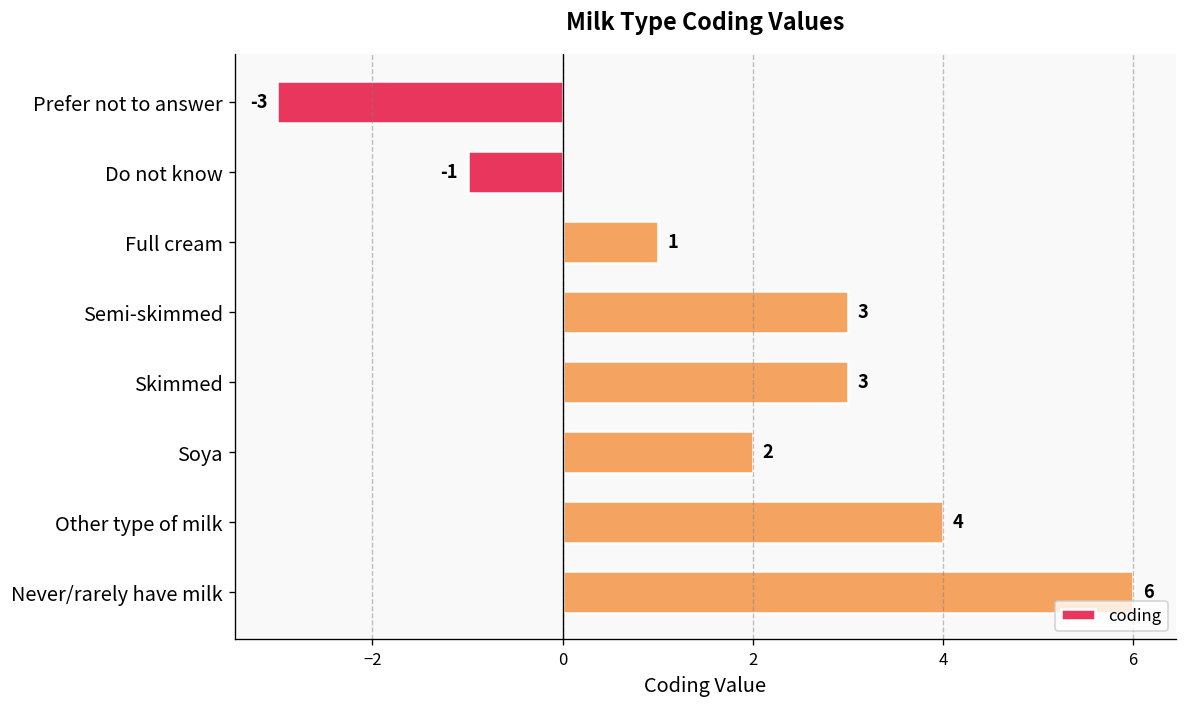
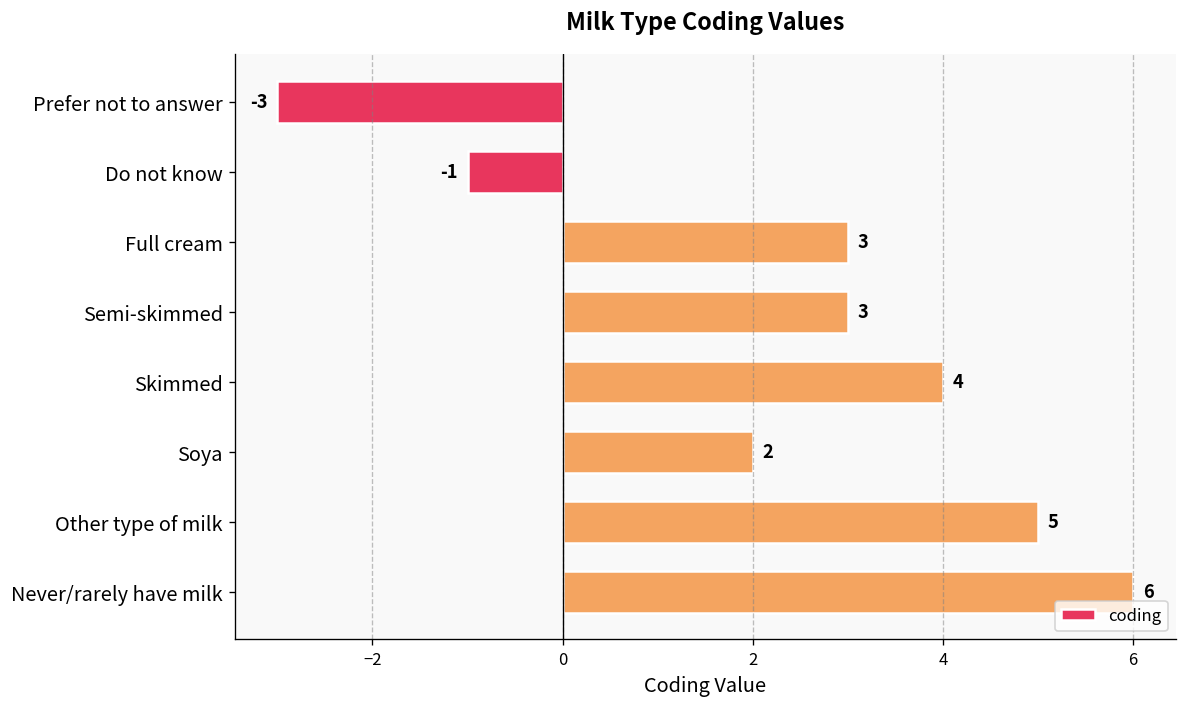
Full cream: 1 -> 3
Skimmed: 3 -> 4
Other type of milk: 4 -> 5
